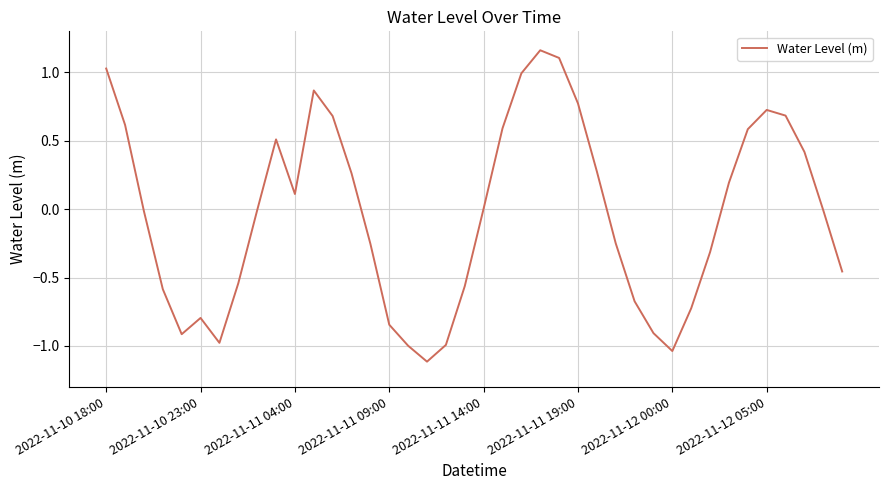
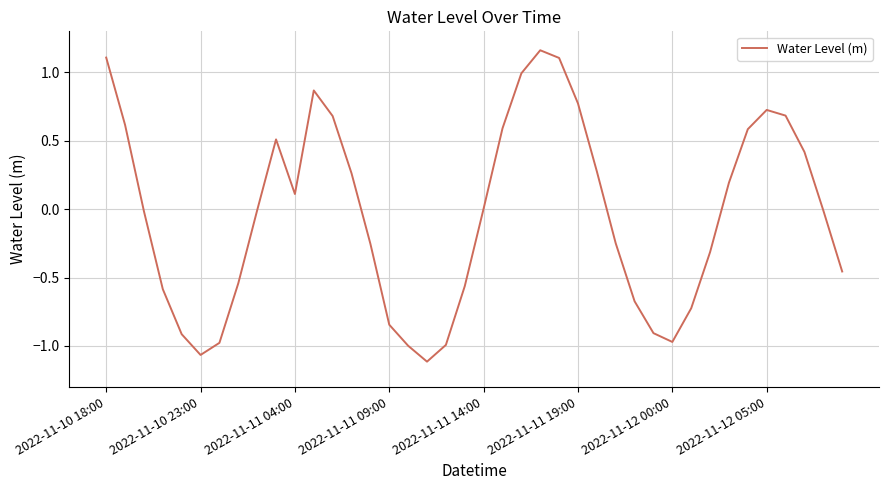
2022-11-10 18:00: 1.03 -> 1.11
2022-11-10 23:00: -0.79 -> -1.07
2022-11-12 00:00: -1.04 -> -0.97
